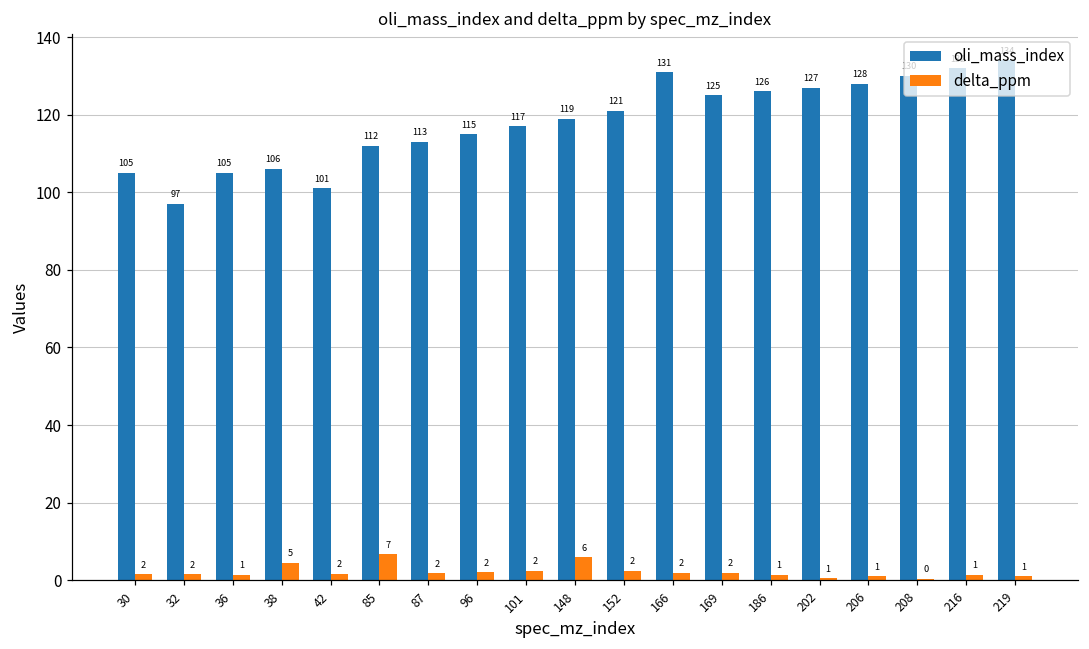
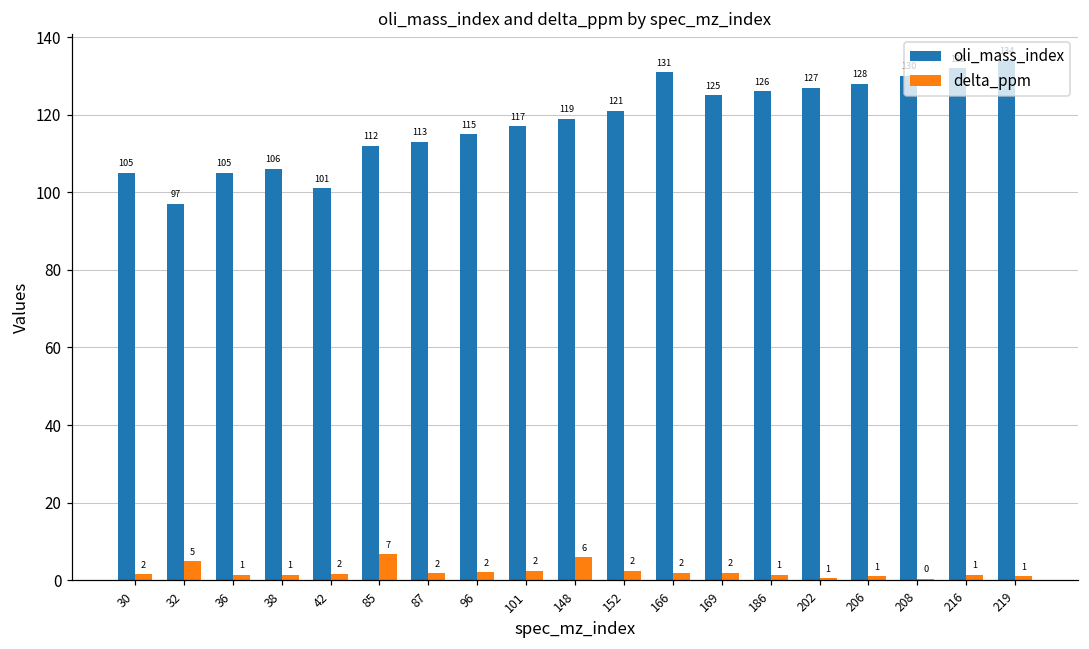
delta_ppm, 32: 2 -> 5
delta_ppm, 38: 5 -> 1
